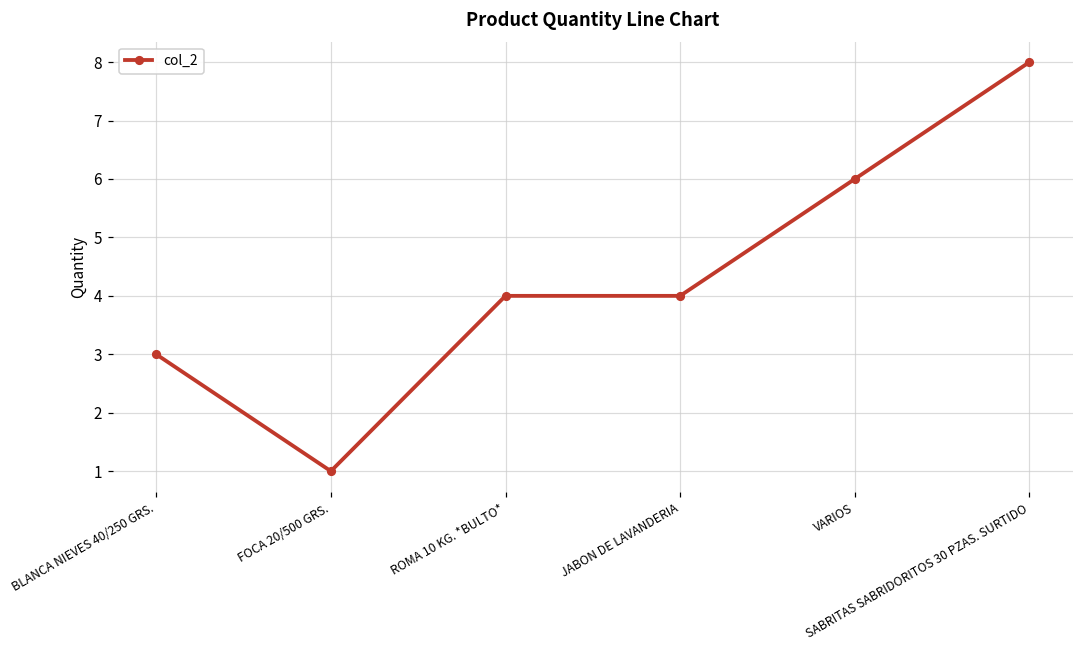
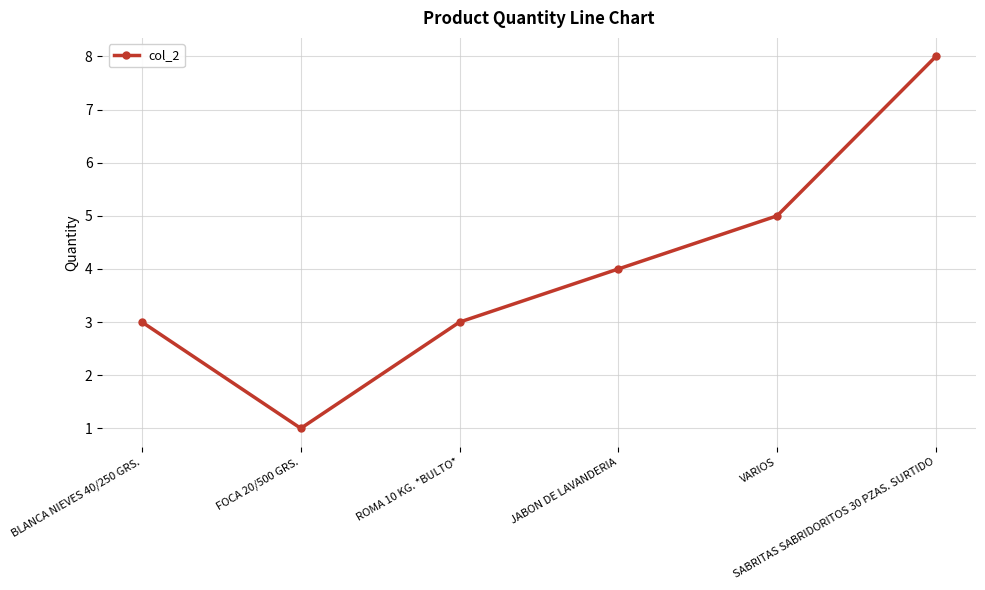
ROMA 10 KG. *BULTO*: 4 -> 3
VARIOS: 6 -> 5
